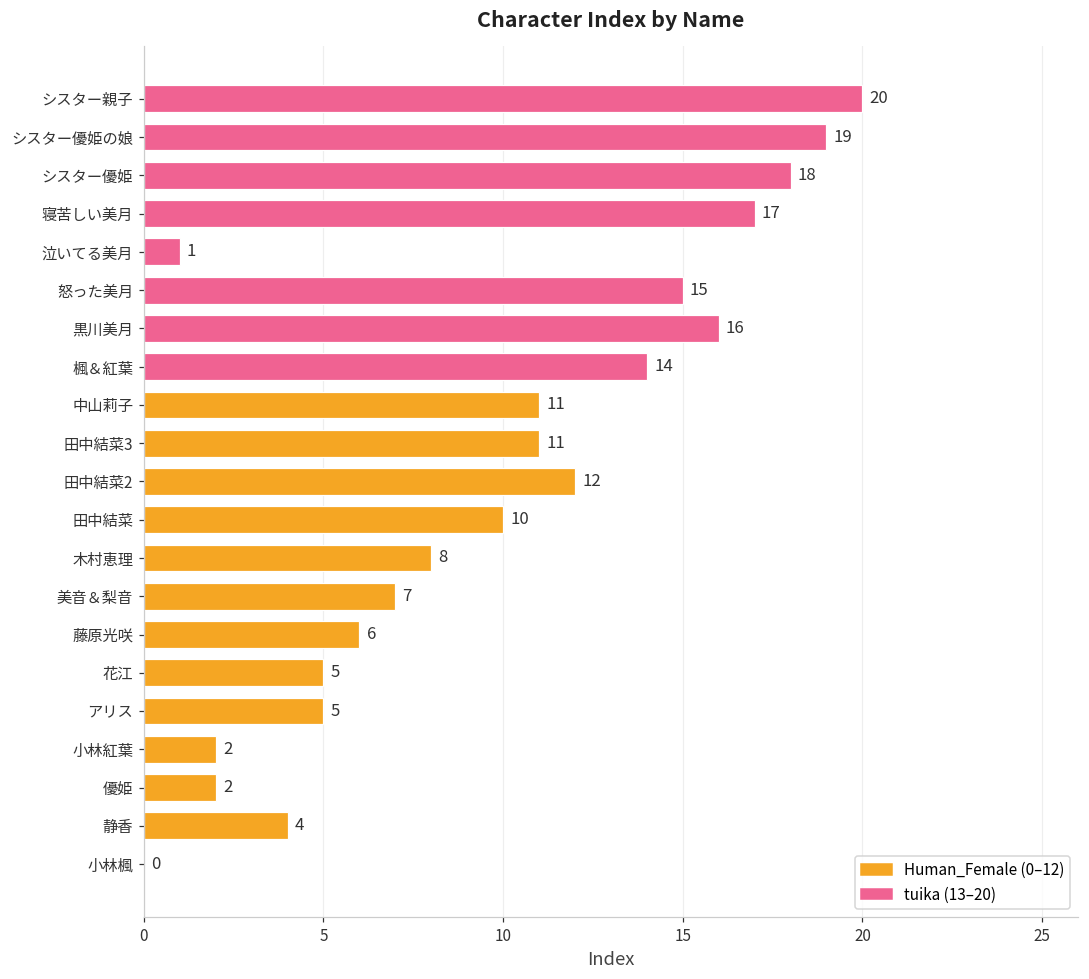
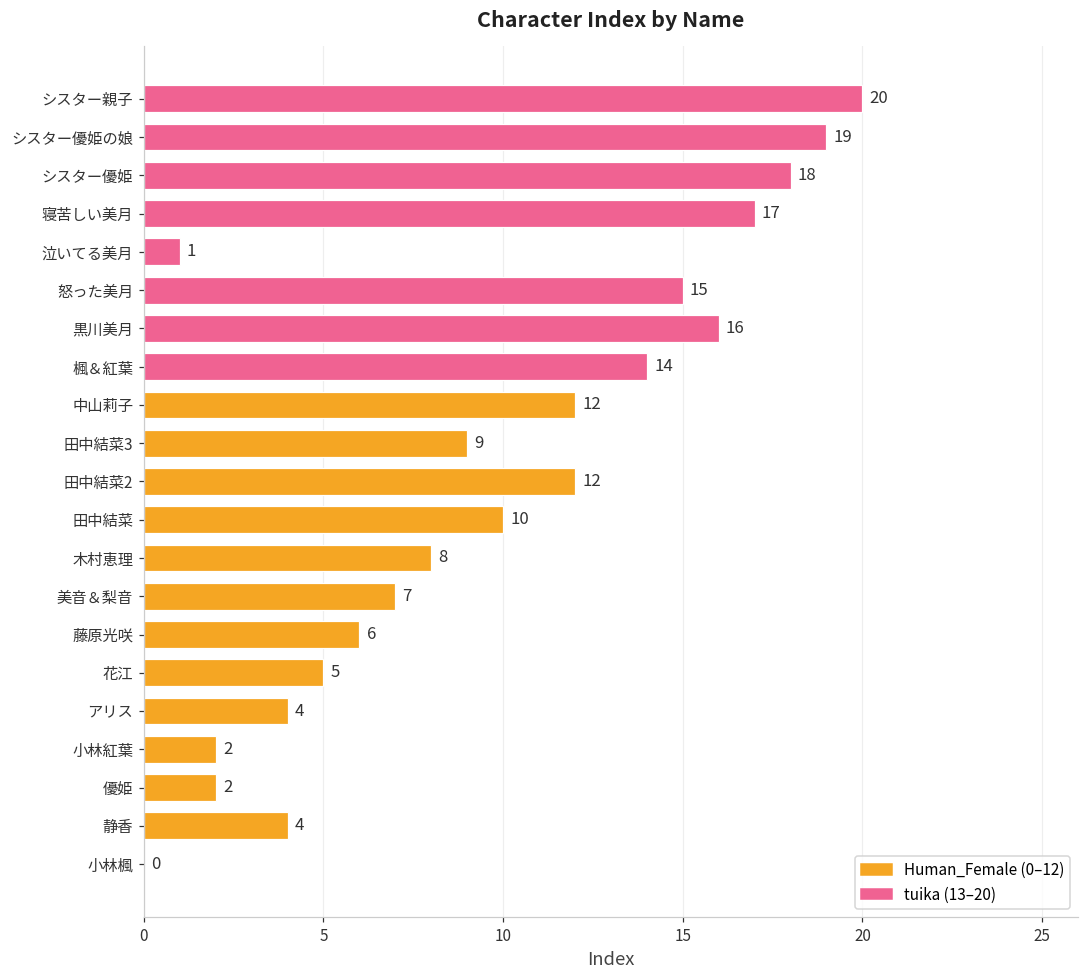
中山莉子: 11 -> 12
田中結菜3: 11 -> 9
アリス: 5 -> 4
